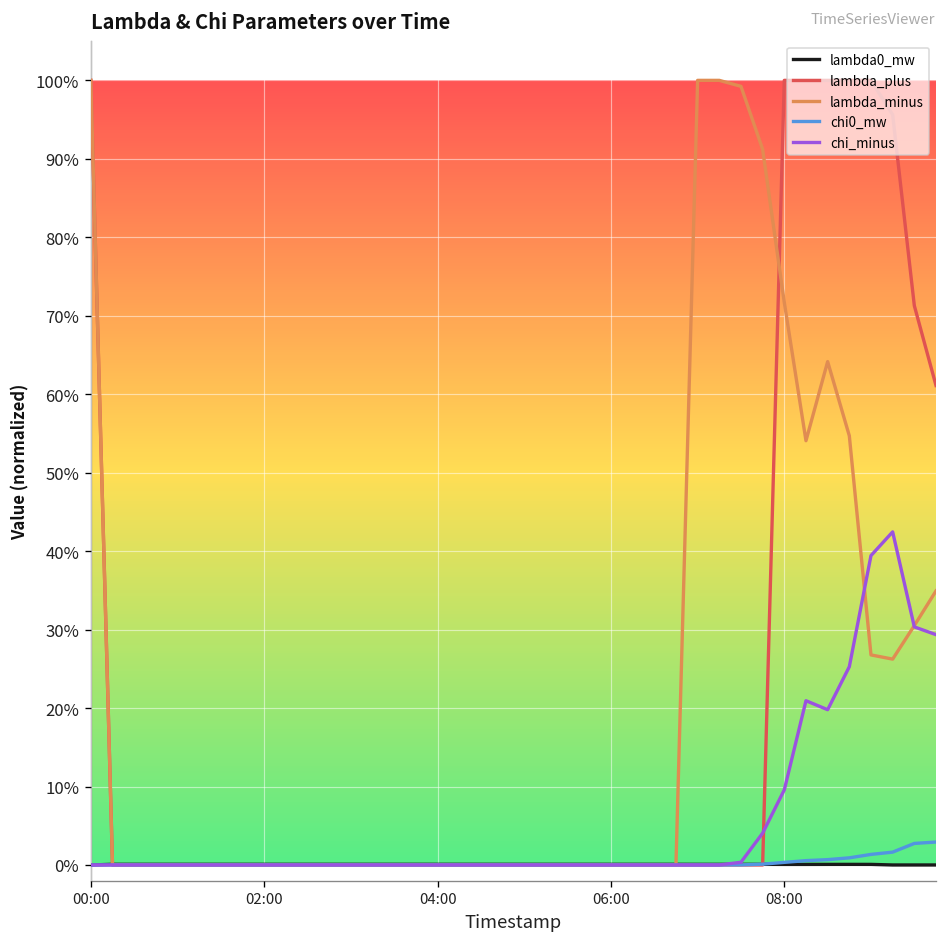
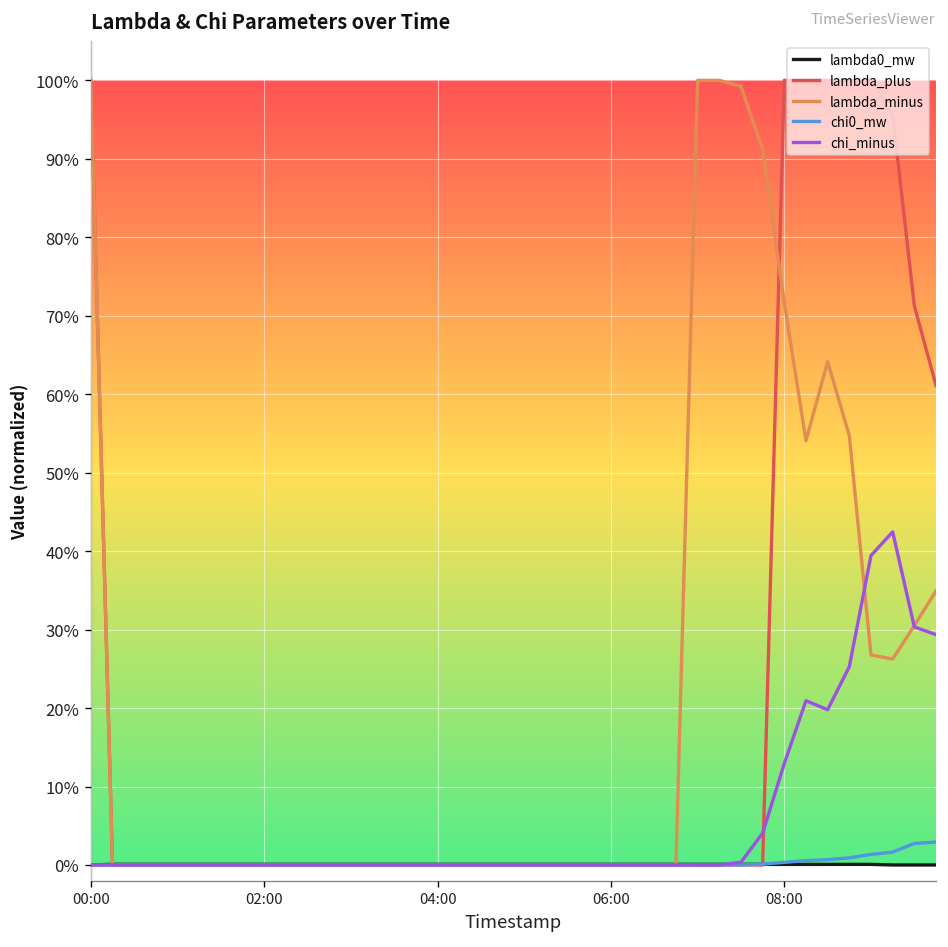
chi_minus, 08:00: 10% -> 13%
